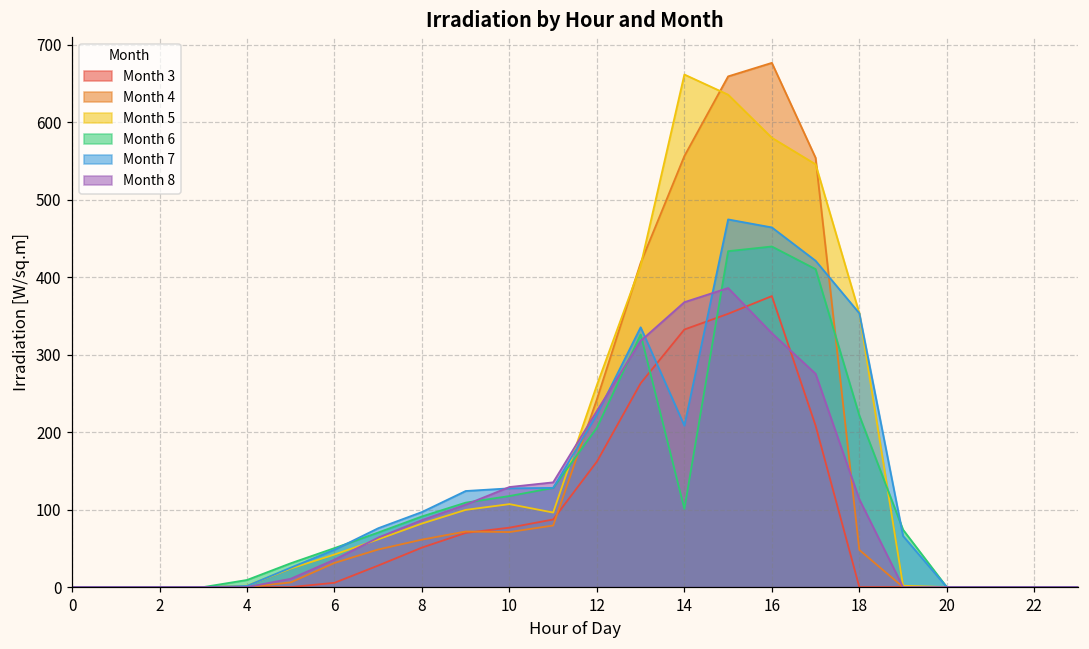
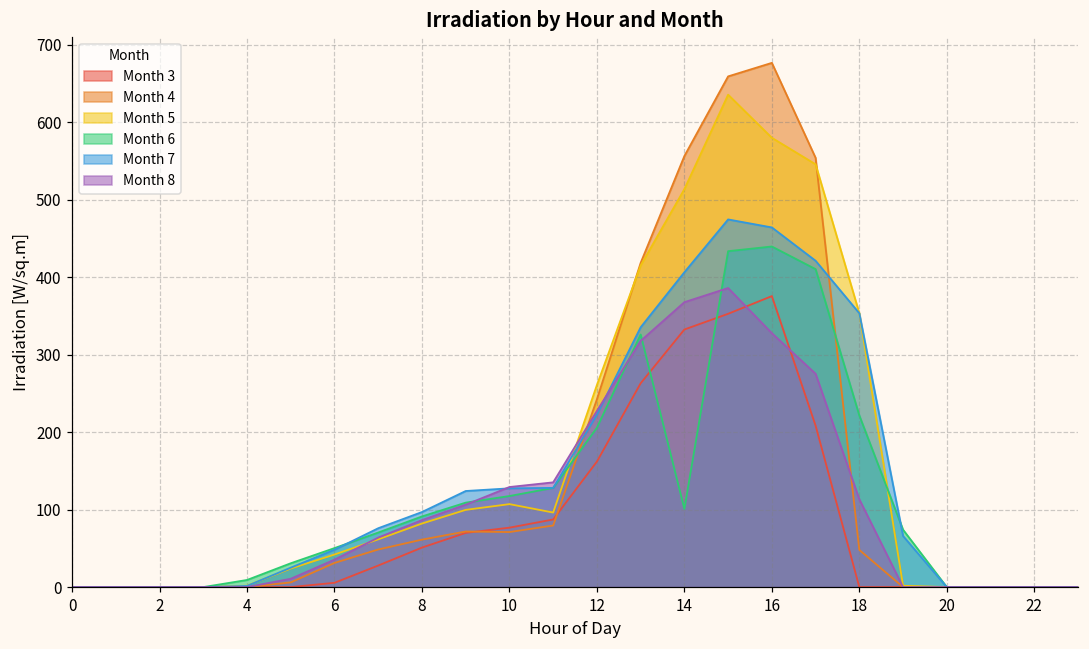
Month 5, 14: 660 -> 510
Month 7, 14: 210 -> 410
